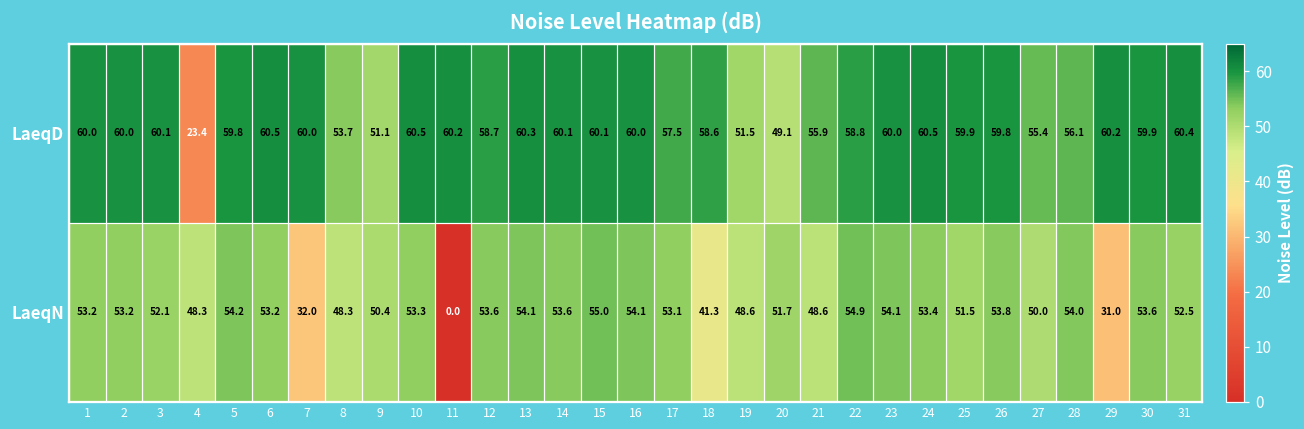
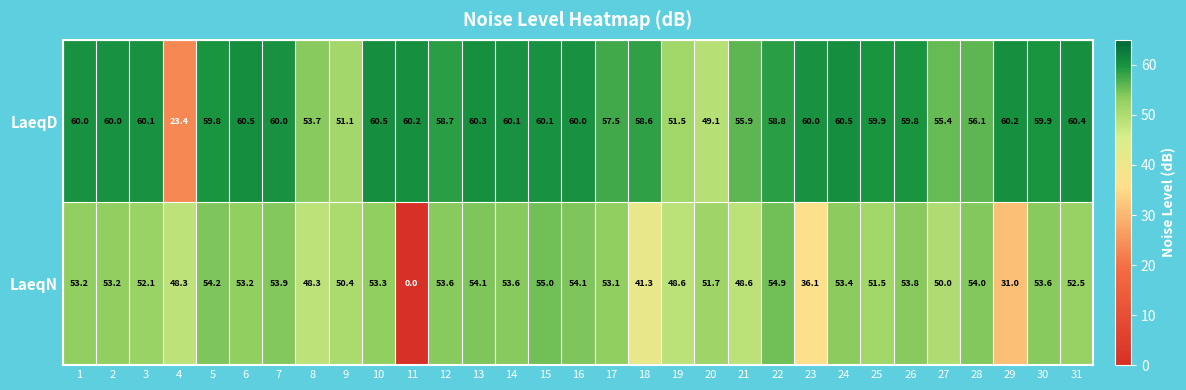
LaeqN, 7: 32.0 -> 53.9
LaeqN, 23: 54.1 -> 36.1
